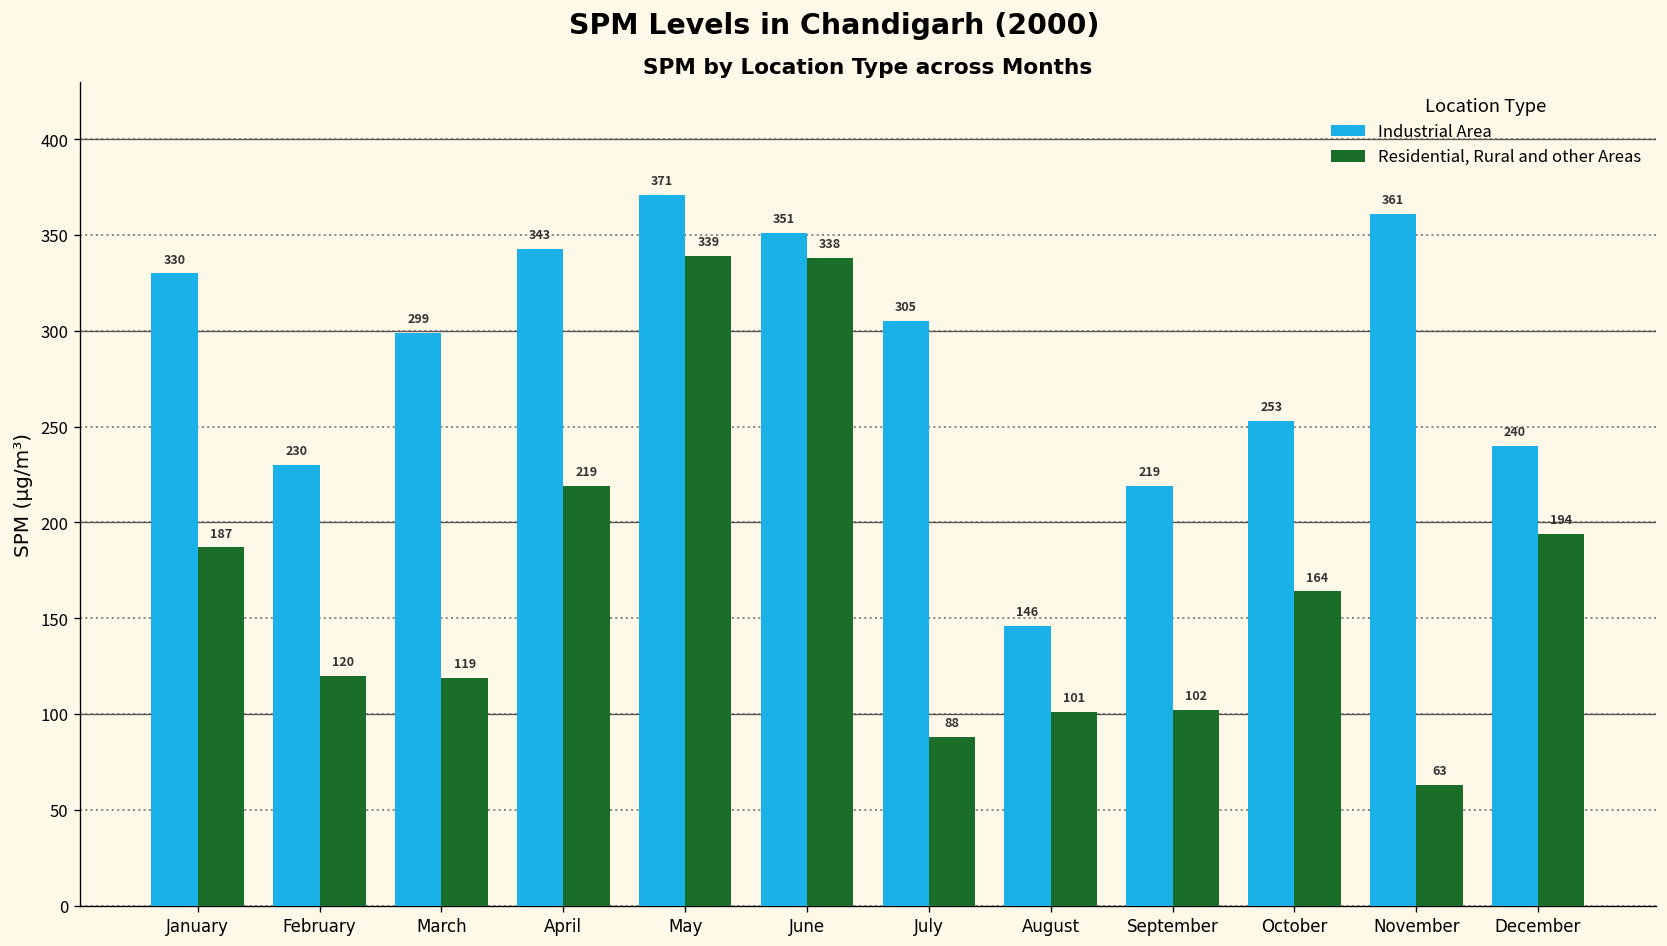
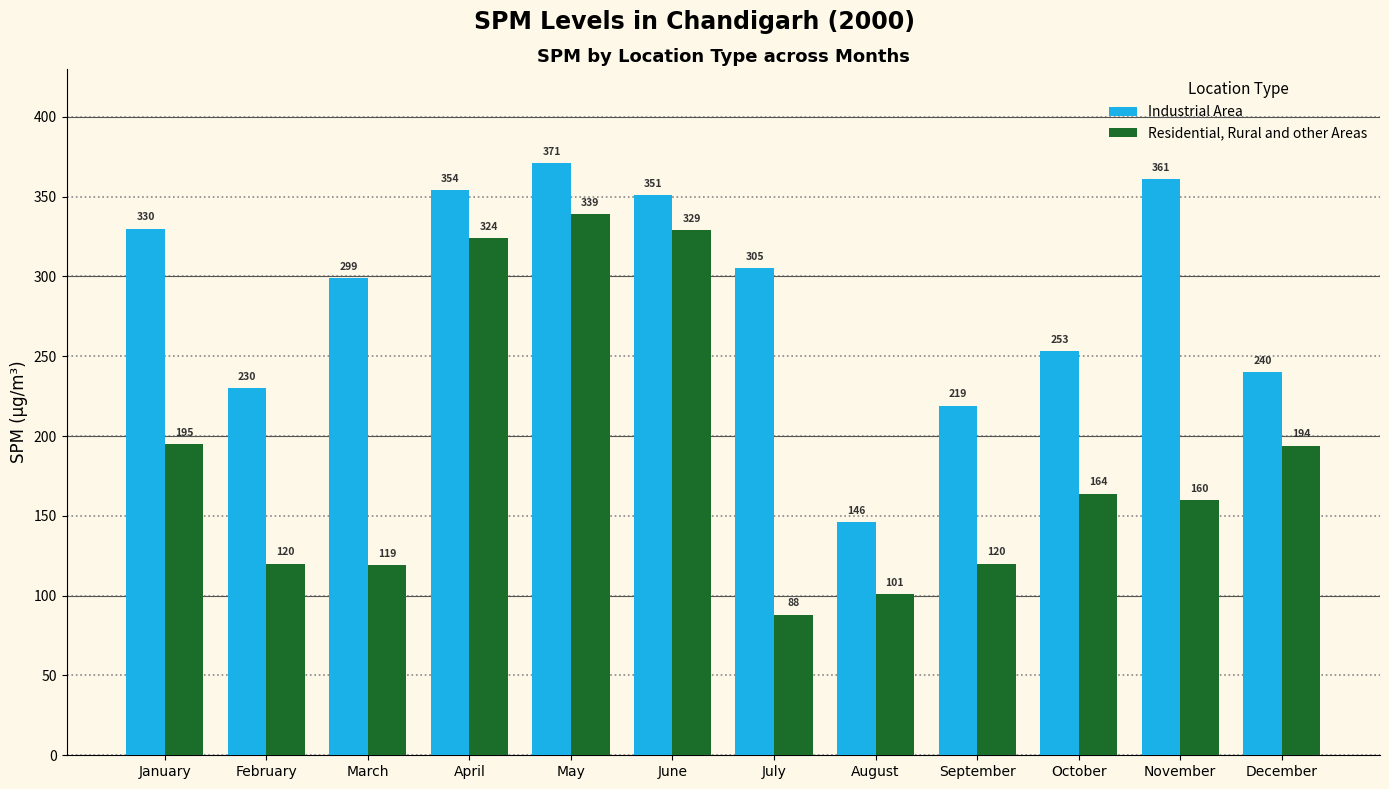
Residential, Rural and other Areas, January: 187 -> 195
Industrial Area, April: 343 -> 354
Residential, Rural and other Areas, April: 219 -> 324
Residential, Rural and other Areas, June: 338 -> 329
Residential, Rural and other Areas, September: 102 -> 120
Residential, Rural and other Areas, November: 63 -> 160
